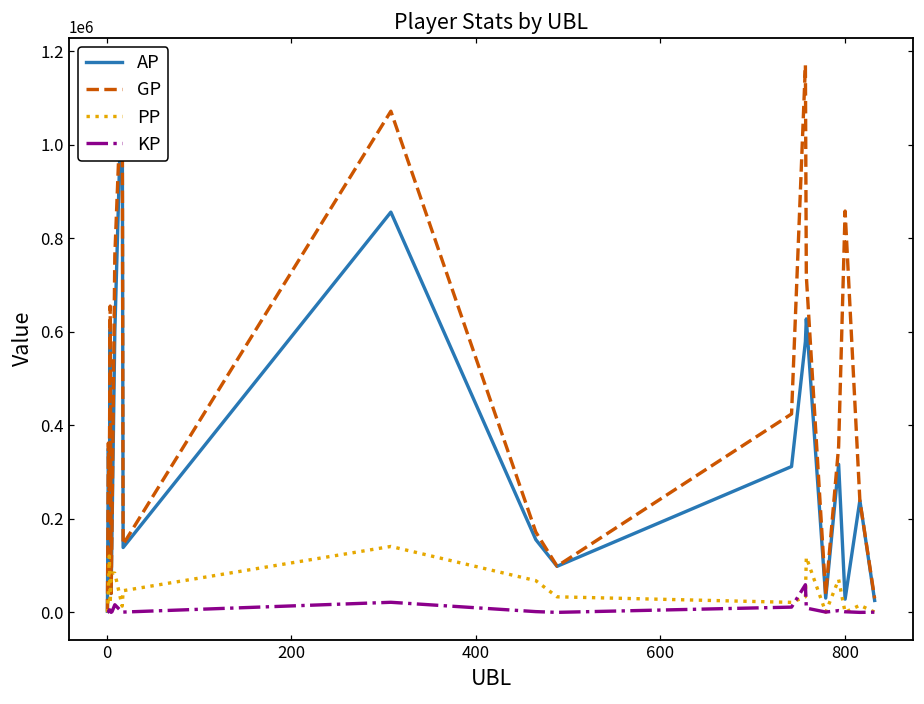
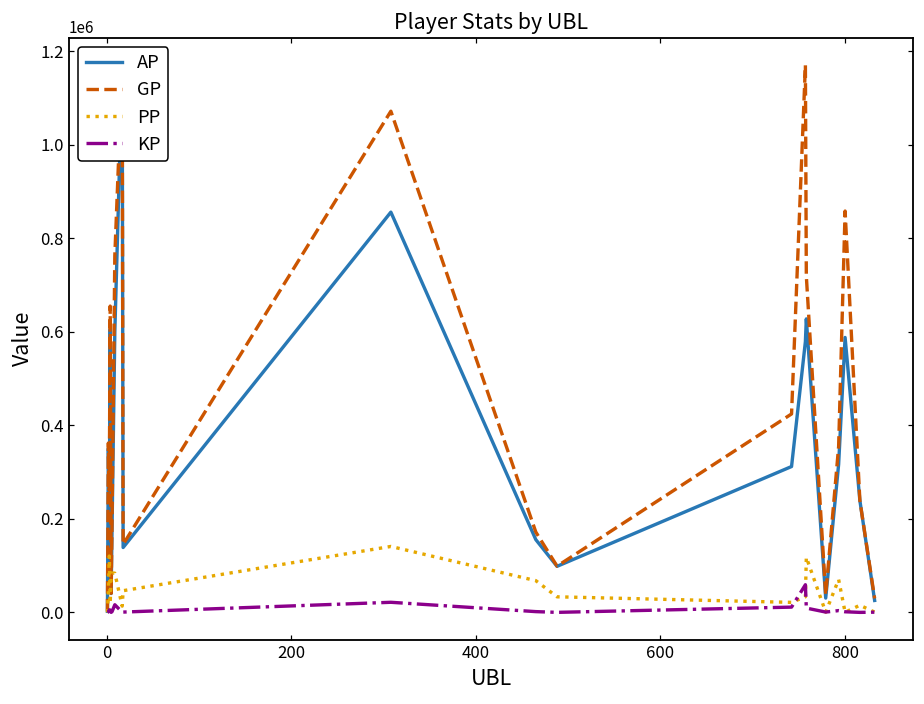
AP, 800: 30000 -> 590000
